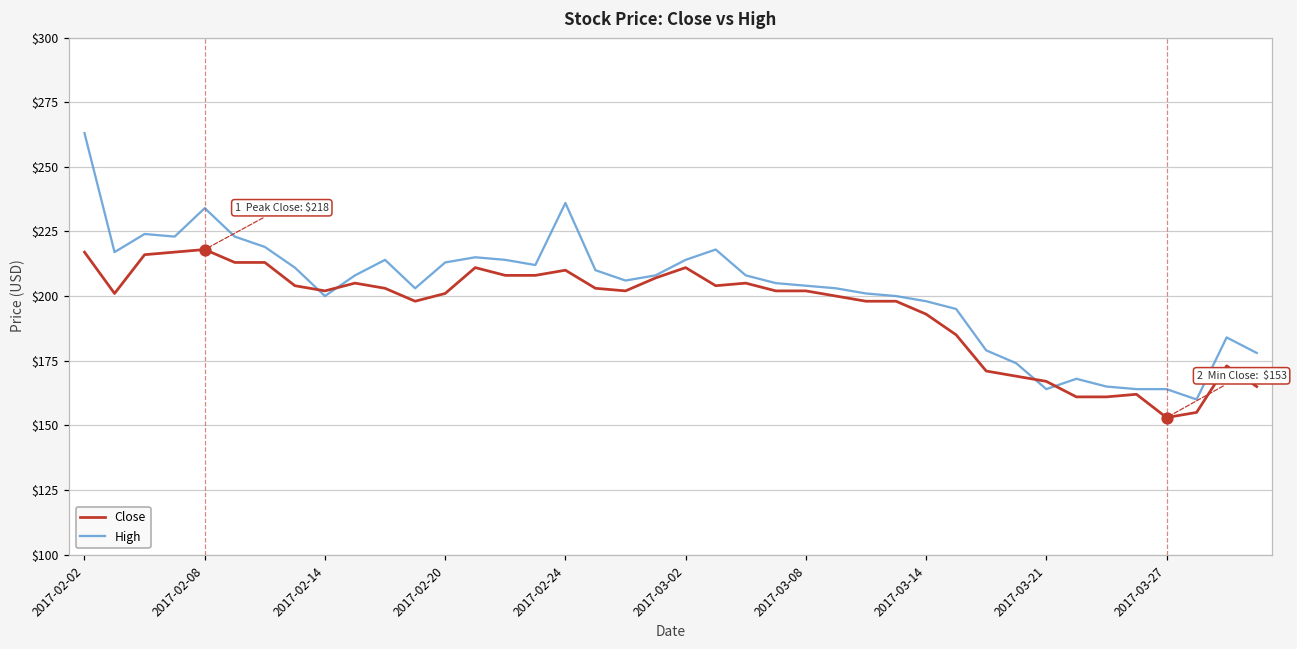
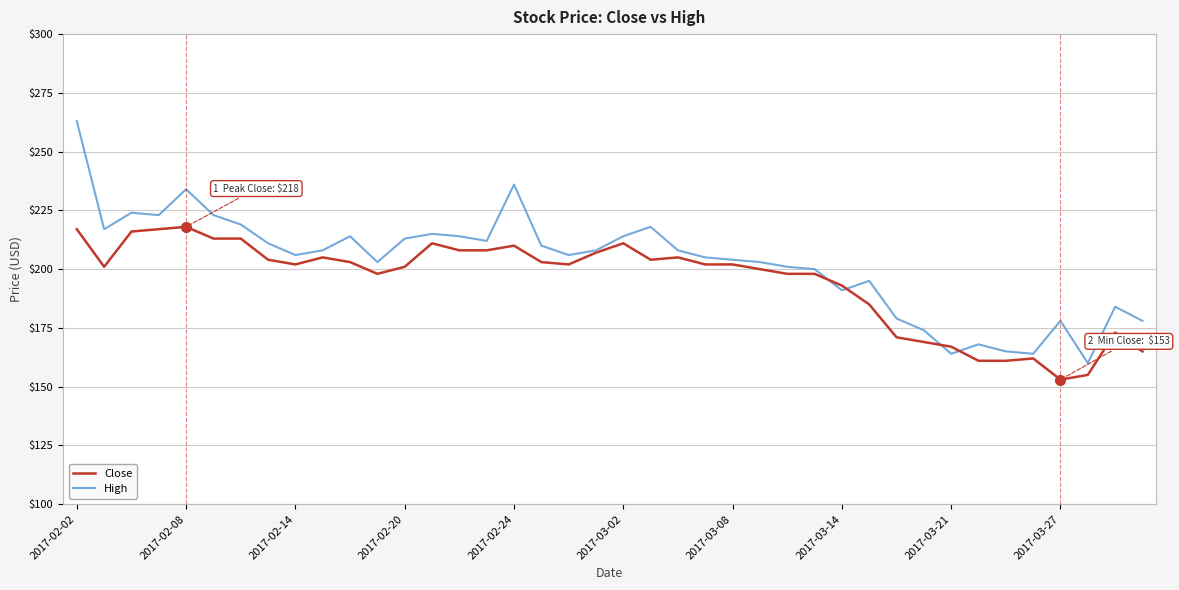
High, 2017-02-14: $200 -> $206
High, 2017-03-14: $198 -> $191
High, 2017-03-27: $164 -> $178
